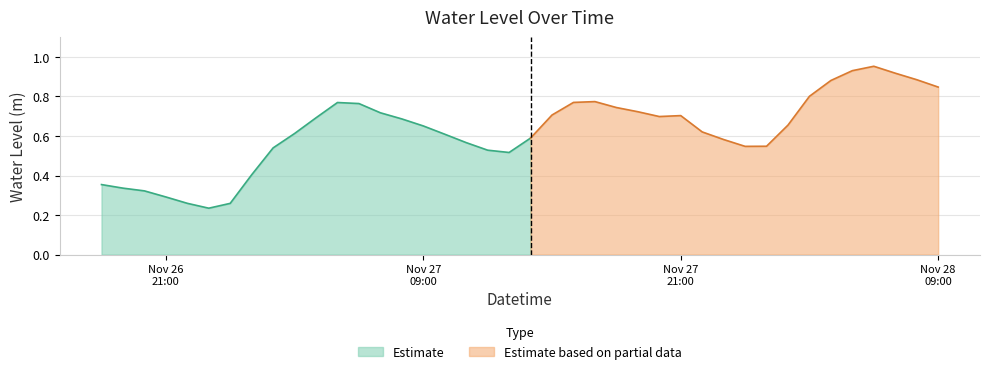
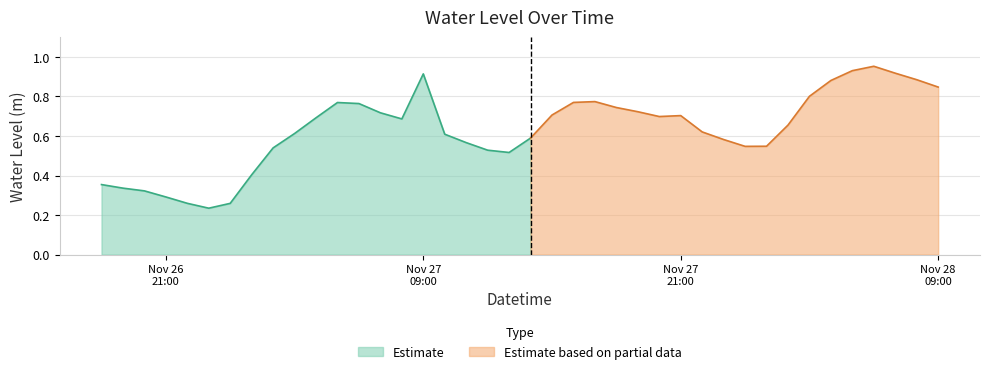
Estimate, Nov 27 09:00: 0.65 -> 0.91
